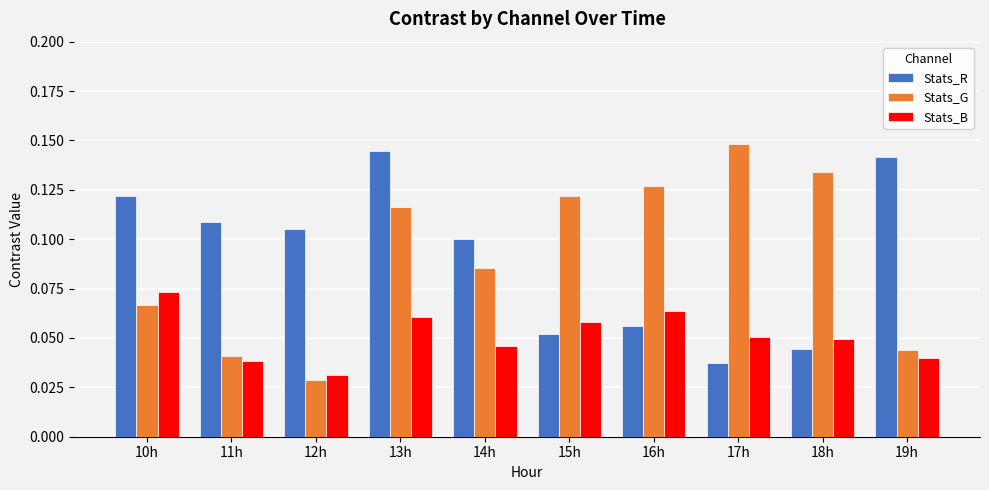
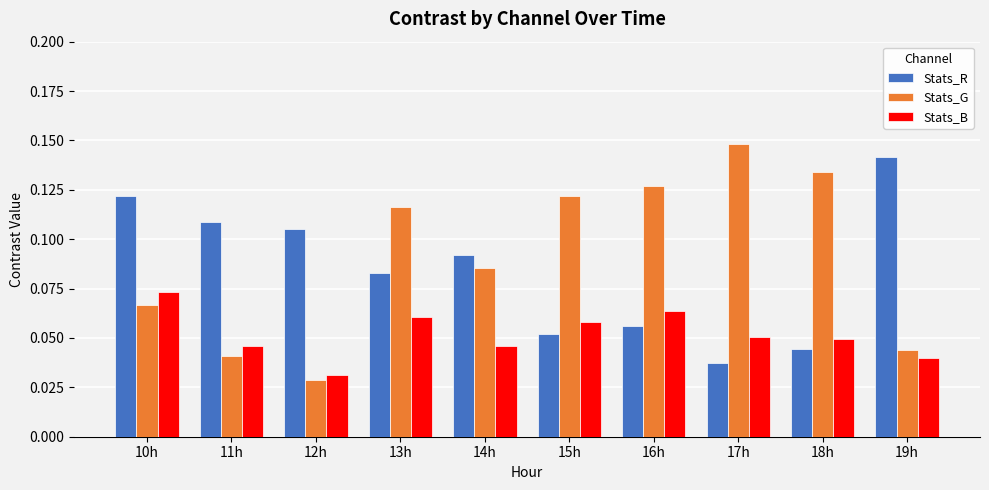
Stats_B, 11h: 0.038 -> 0.046
Stats_R, 13h: 0.145 -> 0.083
Stats_R, 14h: 0.100 -> 0.092
